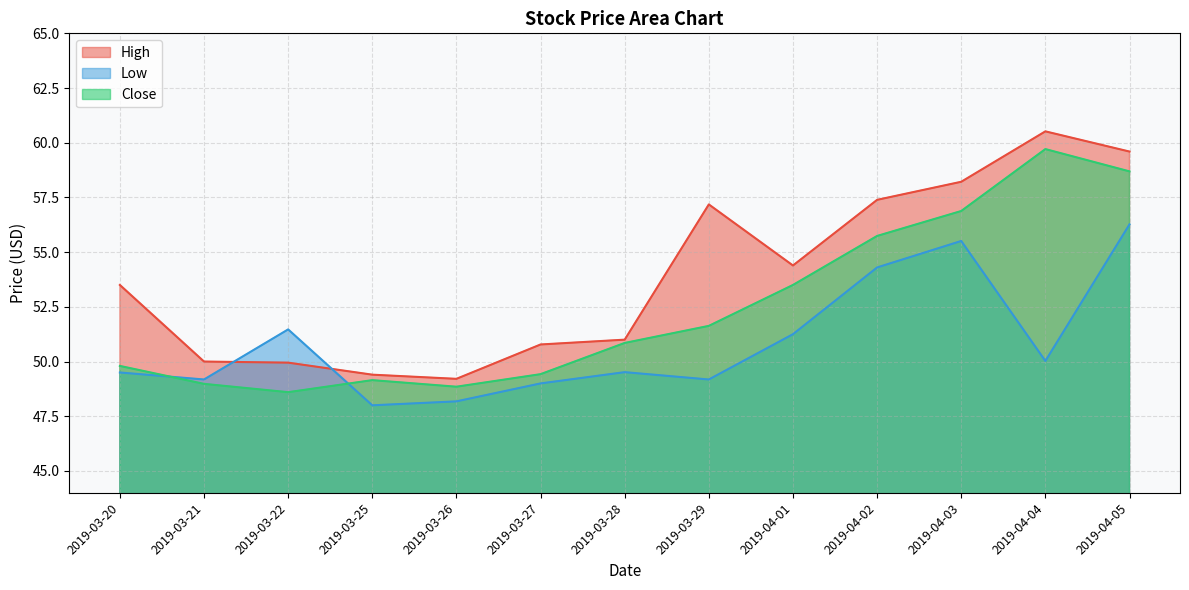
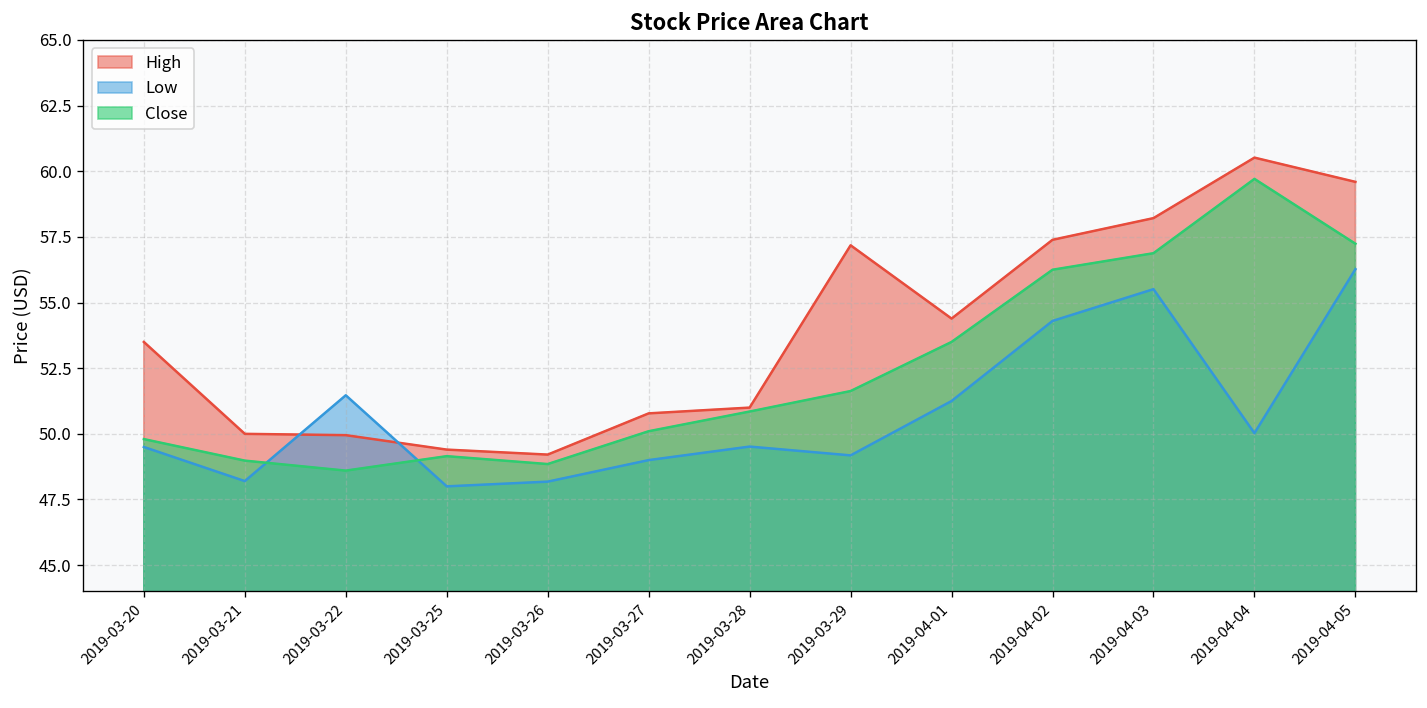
Low, 2019-03-21: 49.2 -> 48.2
Close, 2019-03-27: 49.4 -> 50.1
Close, 2019-04-02: 55.7 -> 56.3
Close, 2019-04-05: 58.7 -> 57.2
